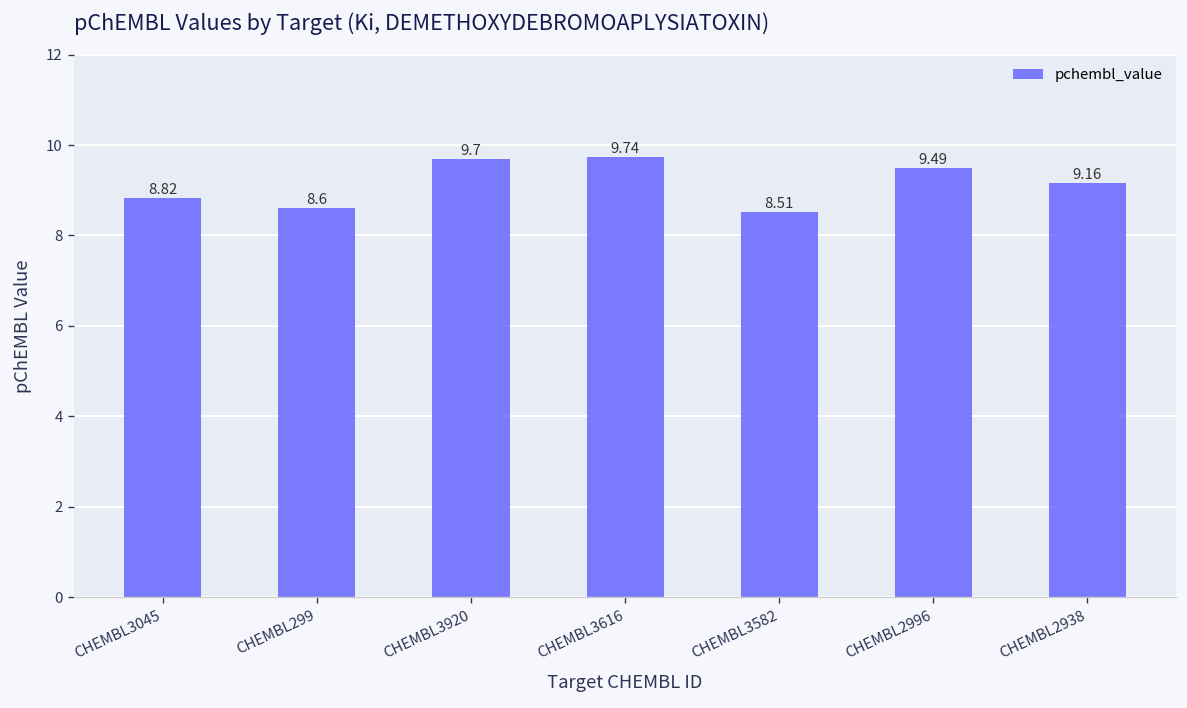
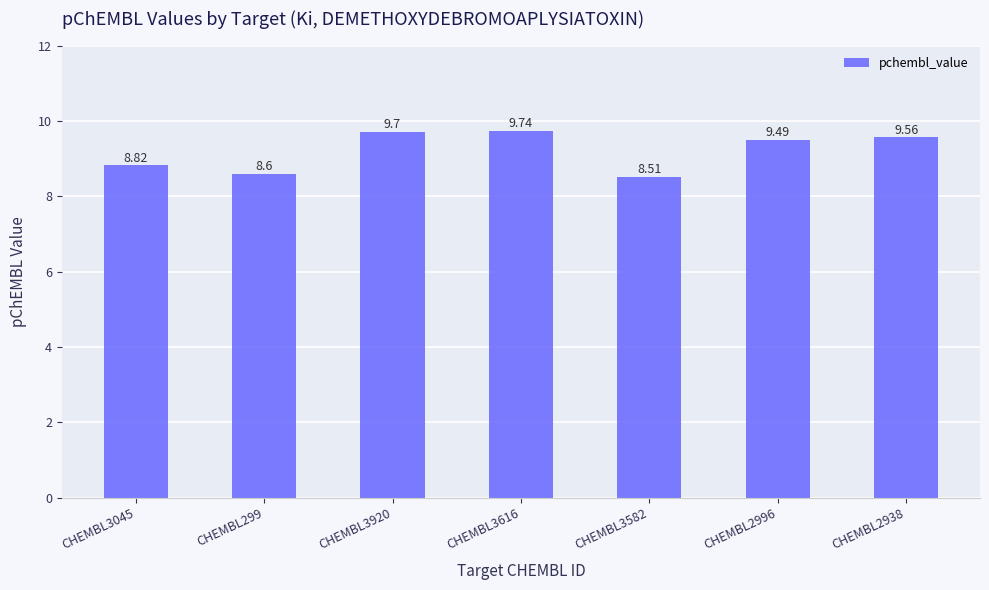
CHEMBL2938: 9.16 -> 9.56
